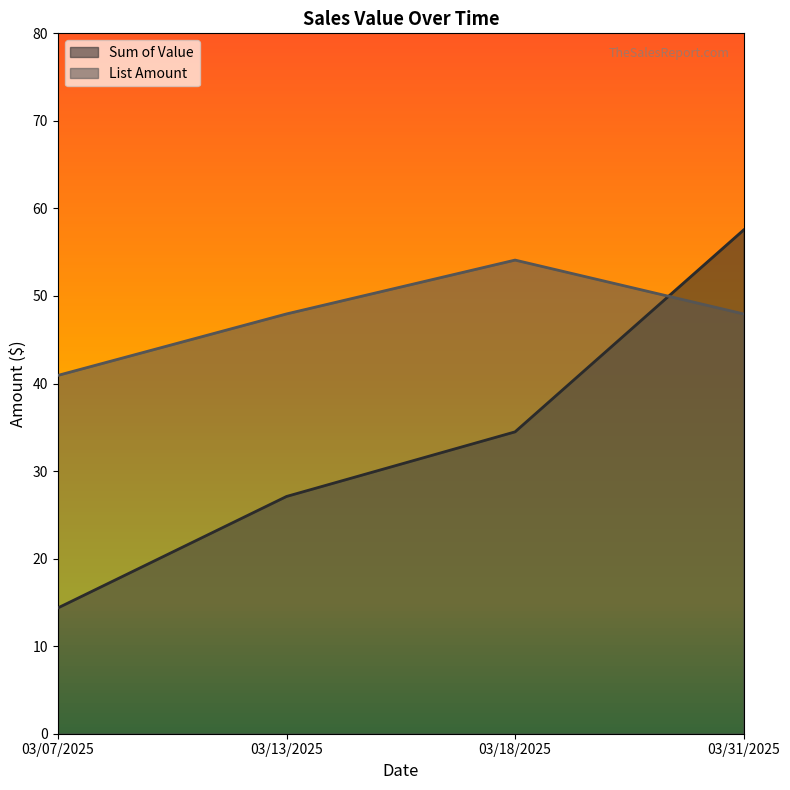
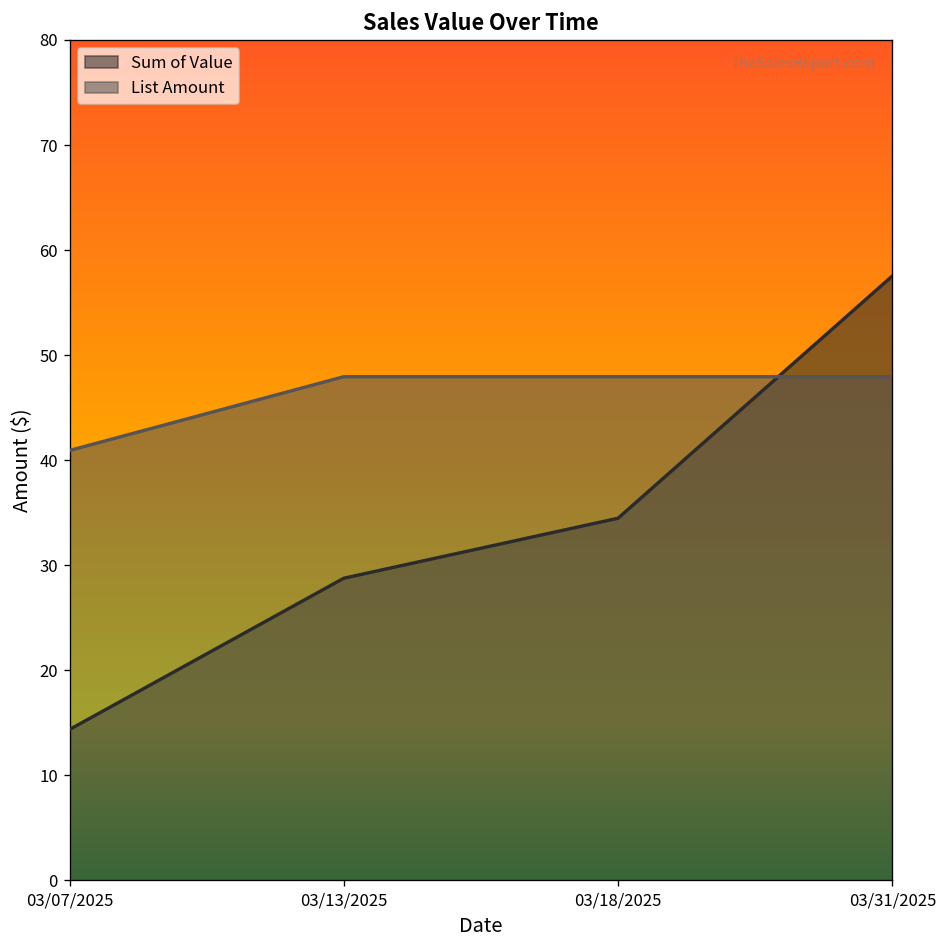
Sum of Value, 03/13/2025: 27 -> 29
List Amount, 03/18/2025: 54 -> 48
